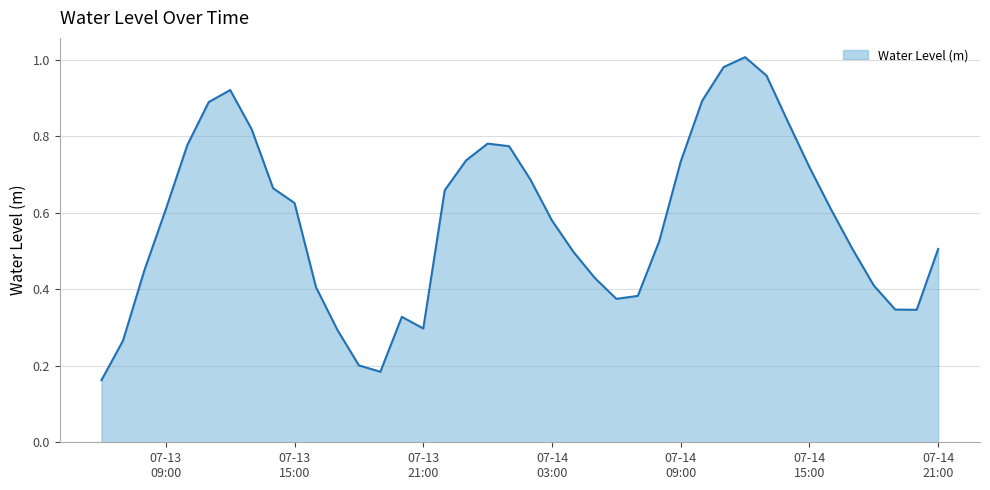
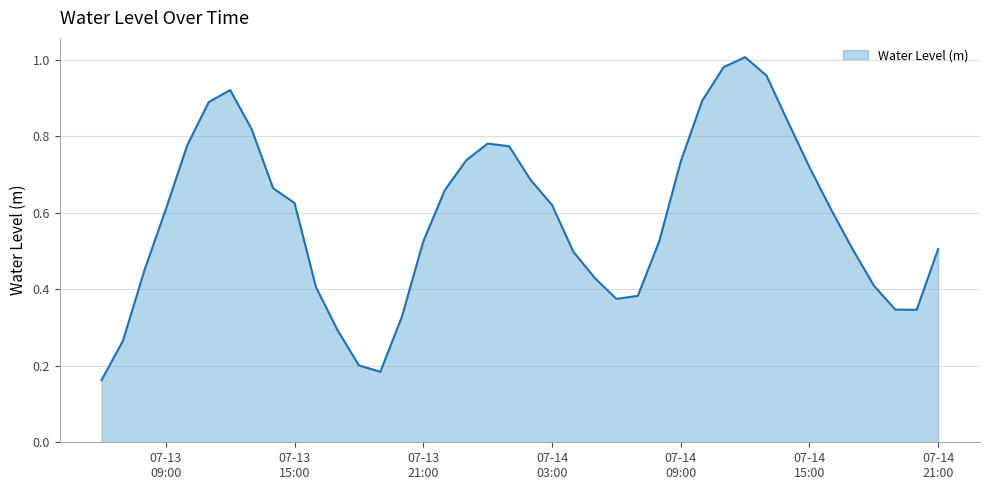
07-13 21:00: 0.30 -> 0.53
07-14 03:00: 0.58 -> 0.62
